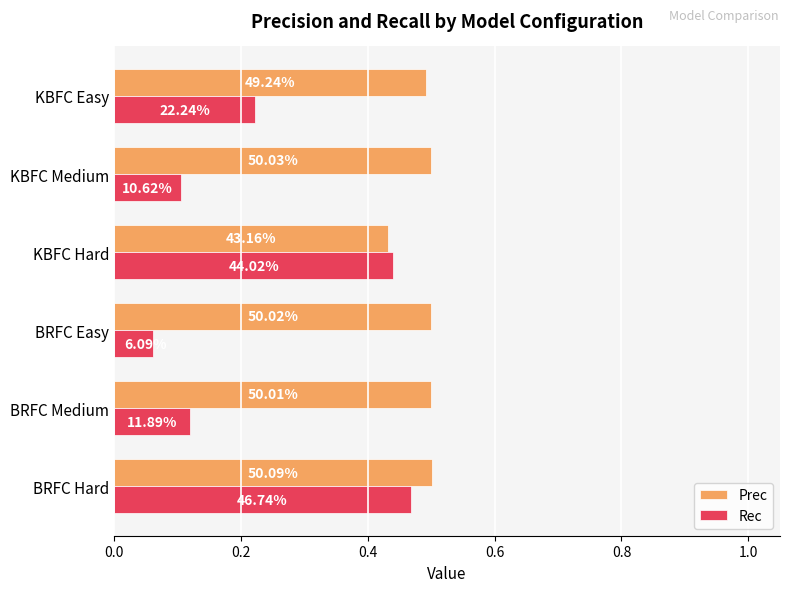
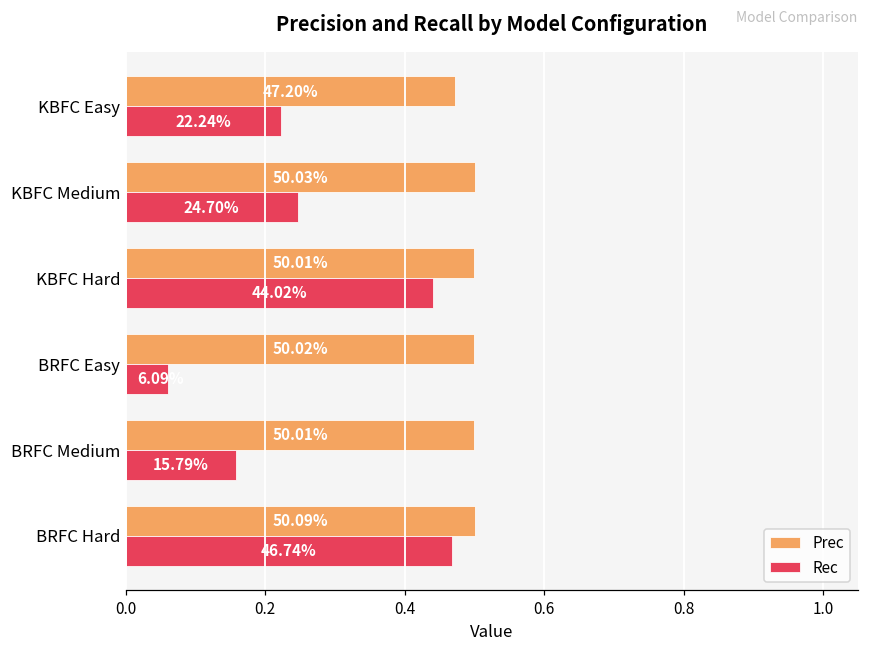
Prec, KBFC Easy: 49.24% -> 47.20%
Rec, KBFC Medium: 10.62% -> 24.70%
Prec, KBFC Hard: 43.16% -> 50.01%
Rec, BRFC Medium: 11.89% -> 15.79%
